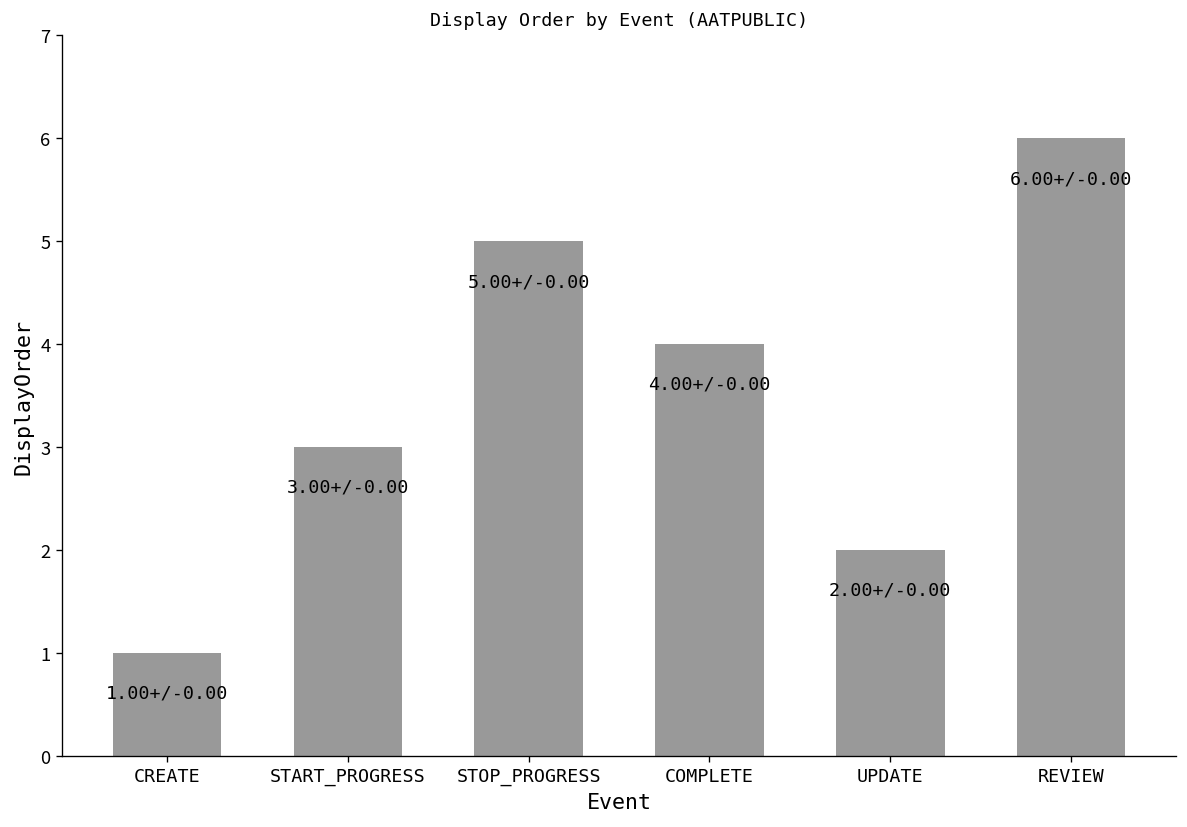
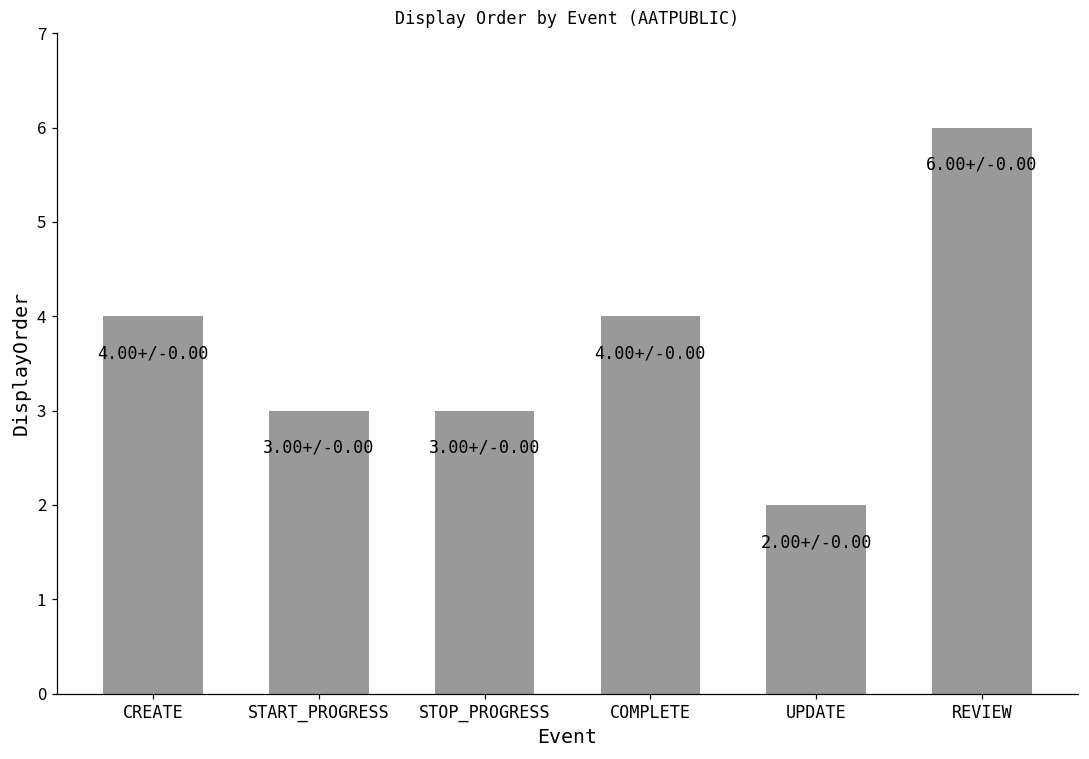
CREATE: 1.00+/ -> 4.00+/
STOP_PROGRESS: 5.00+/ -> 3.00+/
